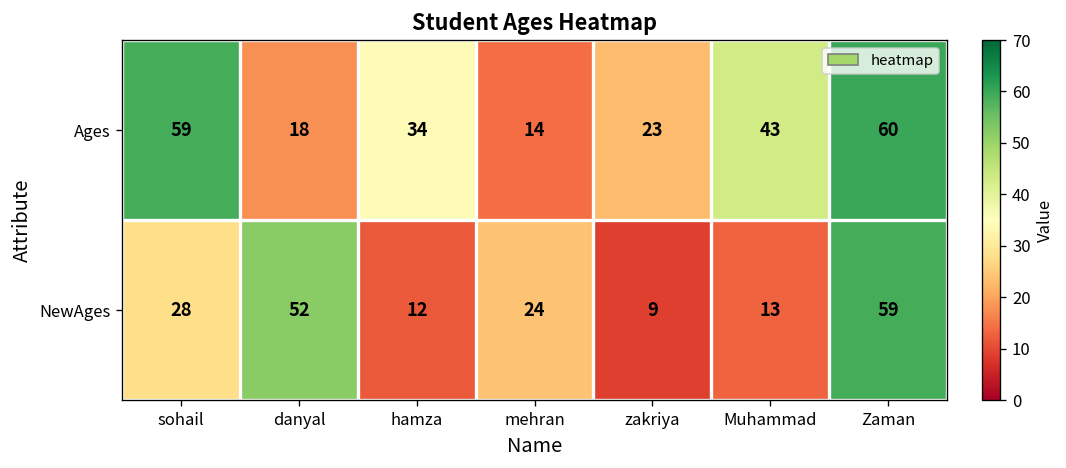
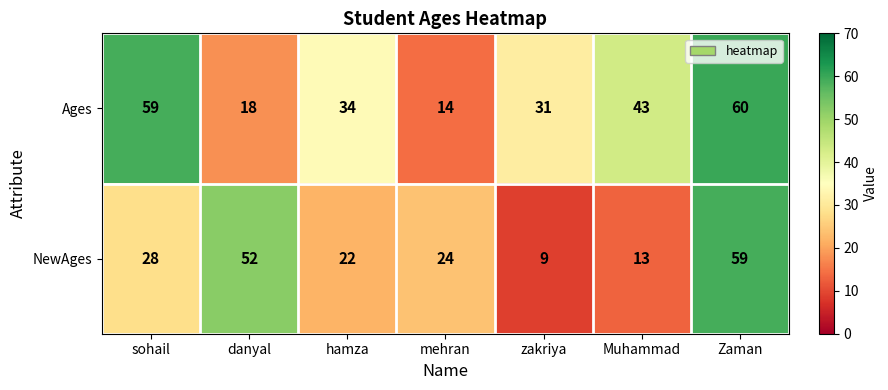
Ages, zakriya: 23 -> 31
NewAges, hamza: 12 -> 22
